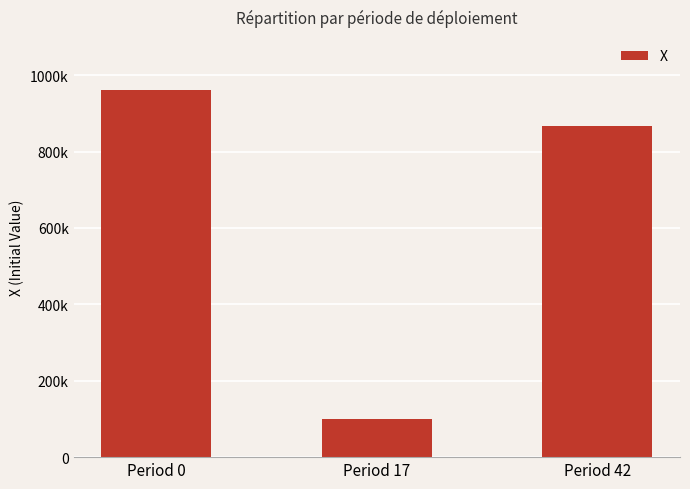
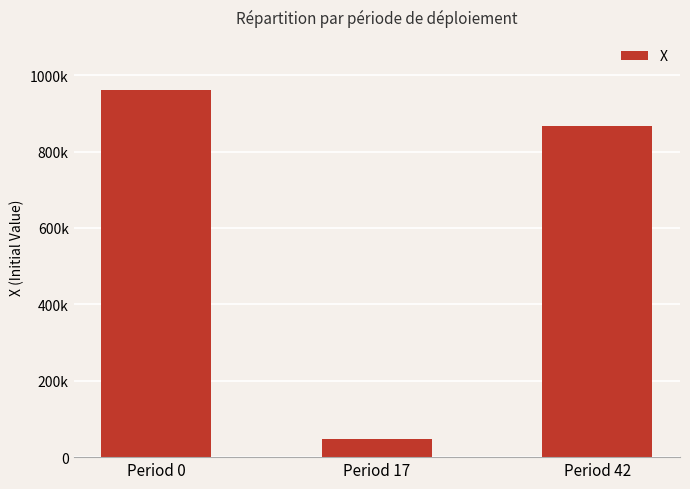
Period 17: 100000 -> 50000
